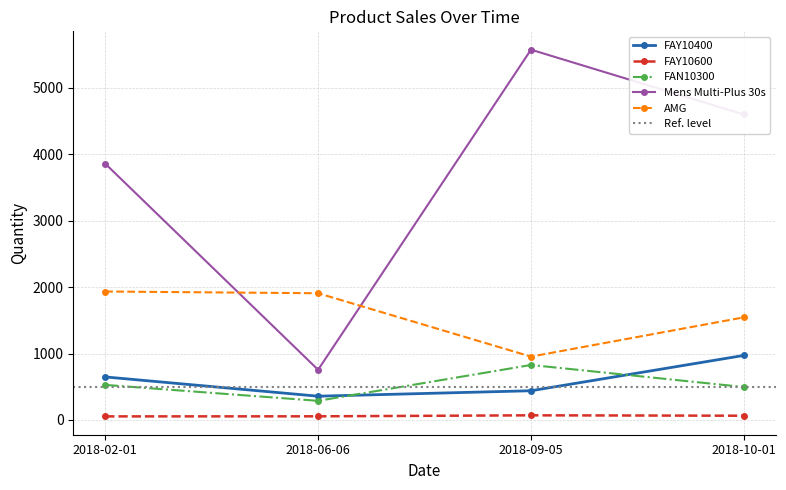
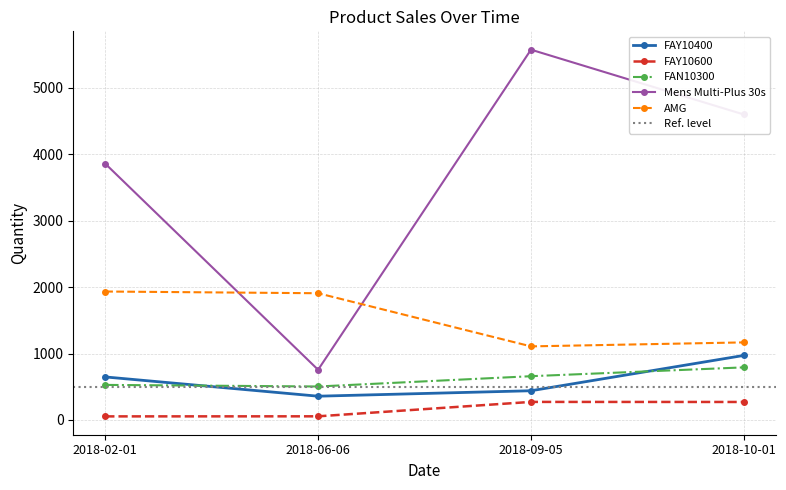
FAN10300, 2018-06-06: 300 -> 500
FAY10600, 2018-09-05: 100 -> 300
FAN10300, 2018-09-05: 800 -> 700
AMG, 2018-09-05: 1000 -> 1100
FAY10600, 2018-10-01: 100 -> 300
FAN10300, 2018-10-01: 500 -> 800
AMG, 2018-10-01: 1500 -> 1200
